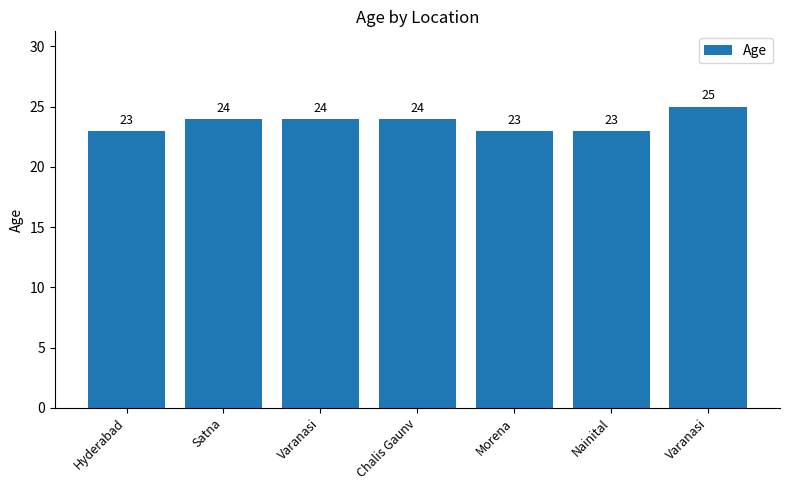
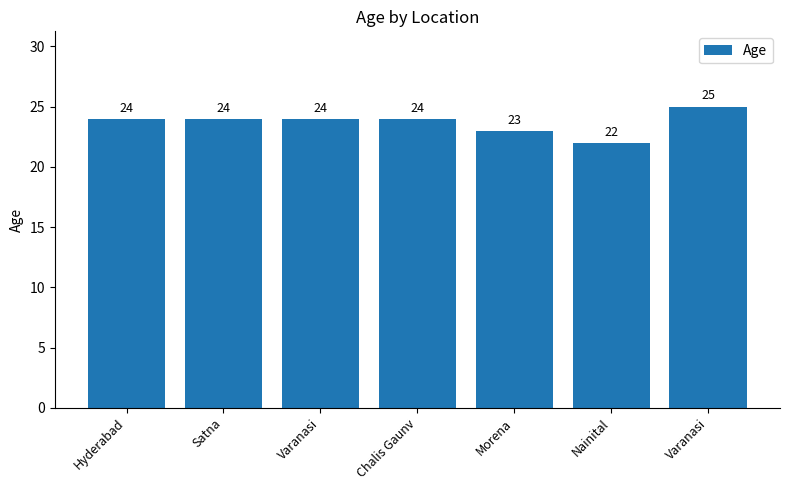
Hyderabad: 23 -> 24
Nainital: 23 -> 22
